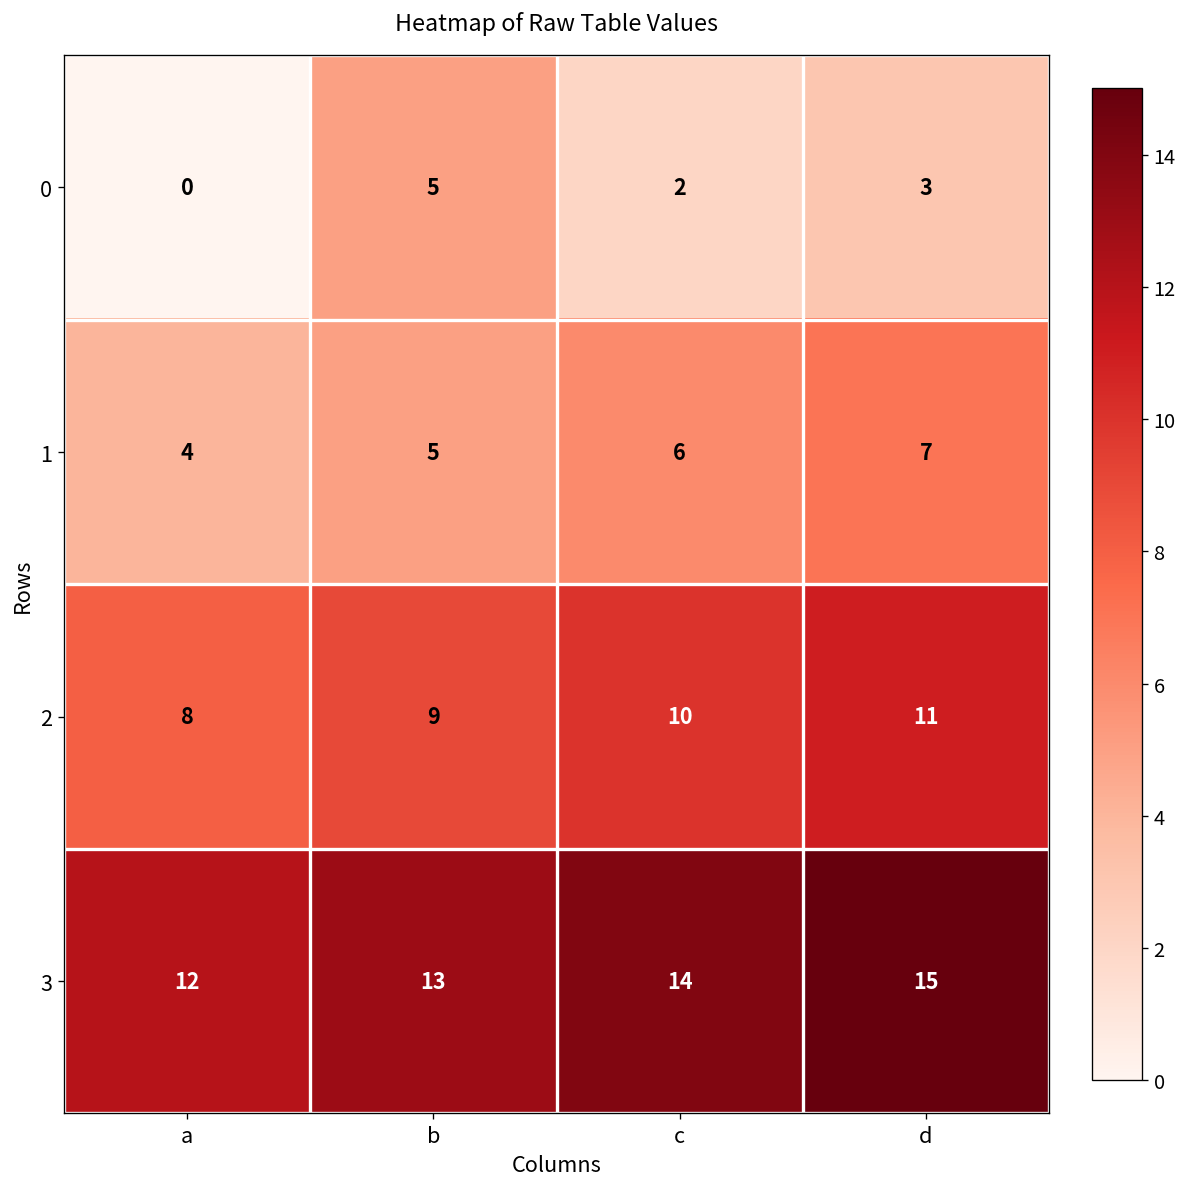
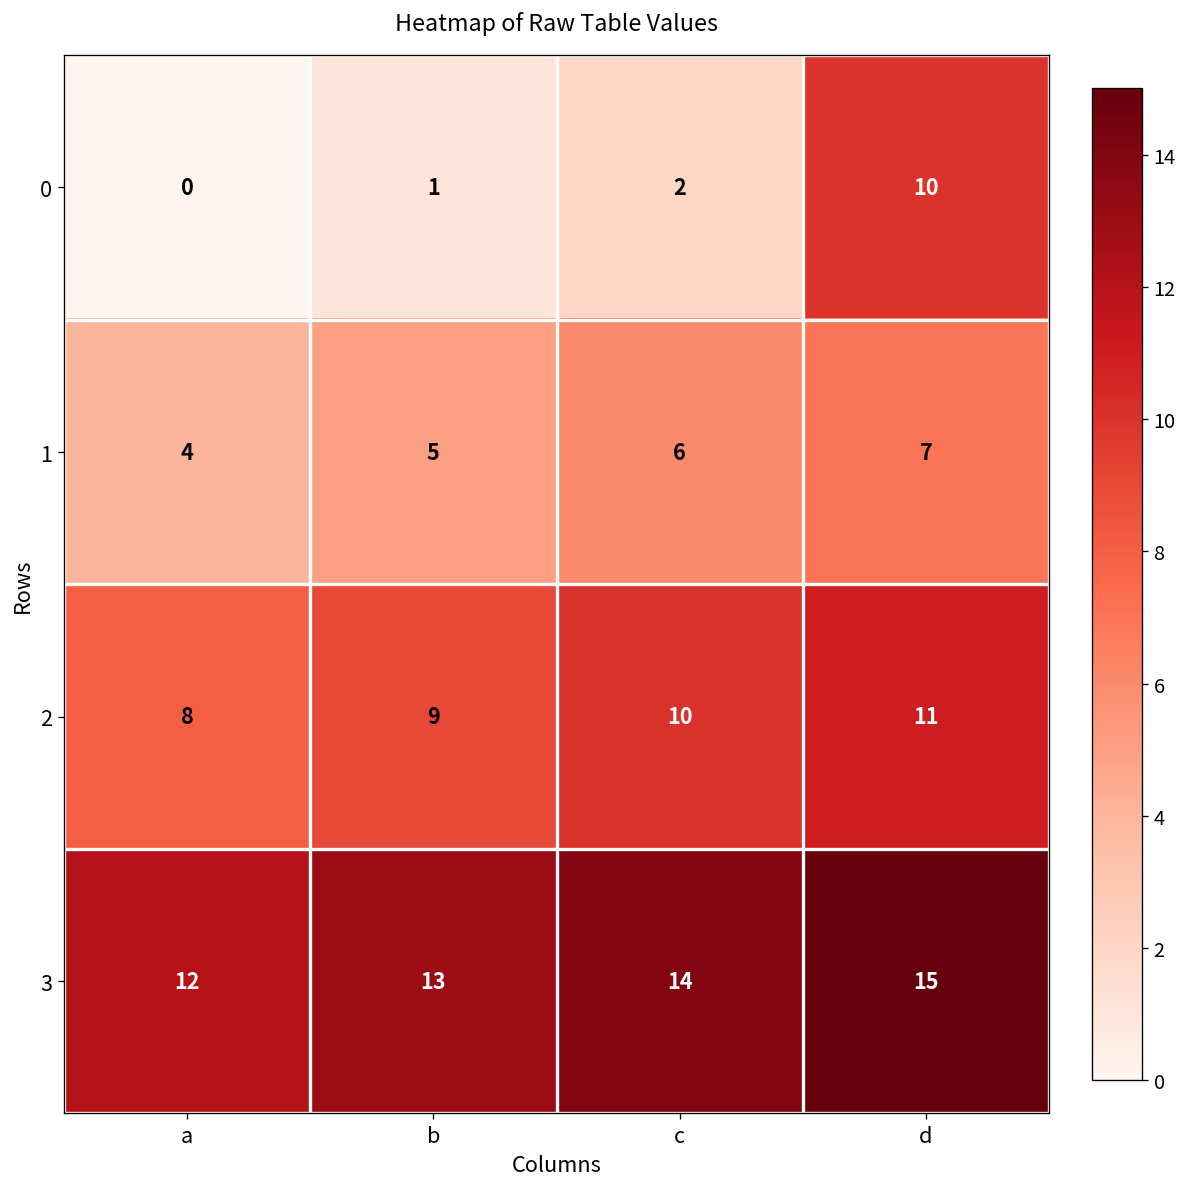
0, b: 5 -> 1
0, d: 3 -> 10
